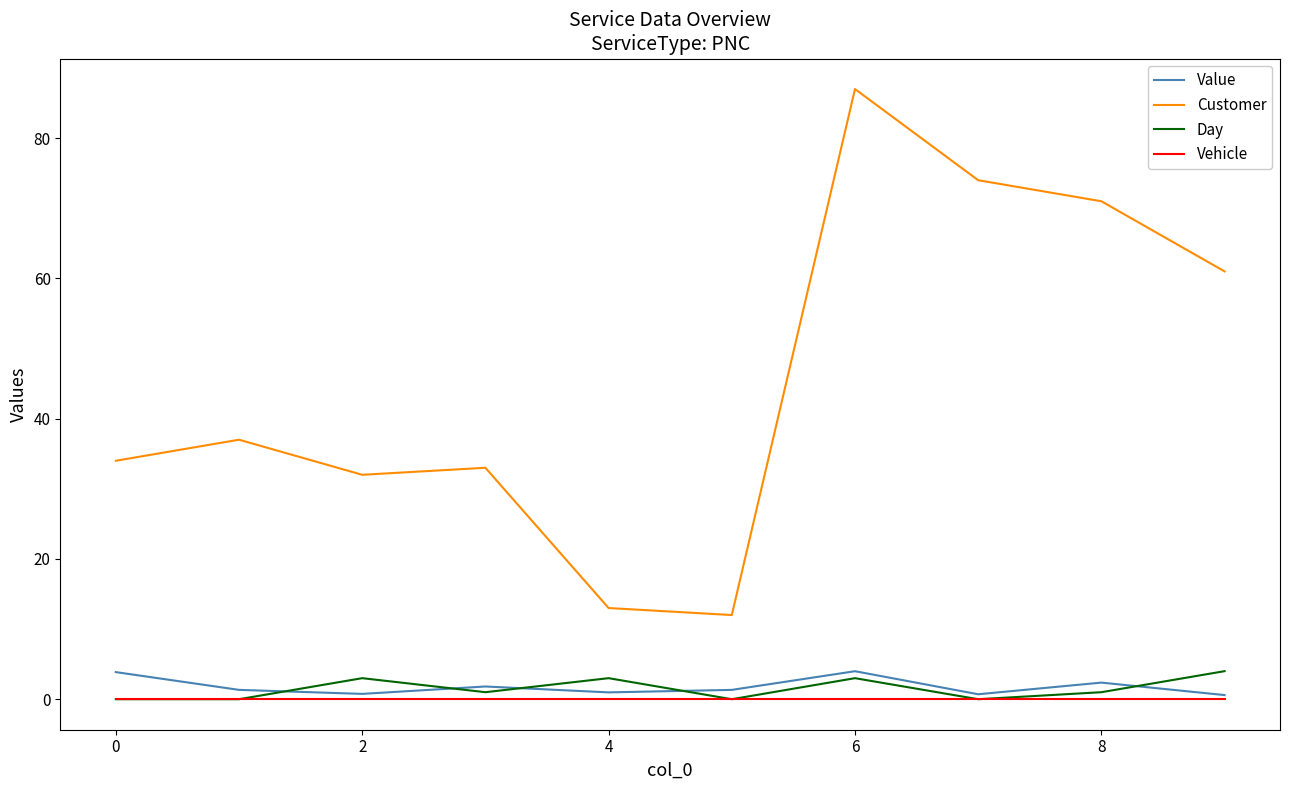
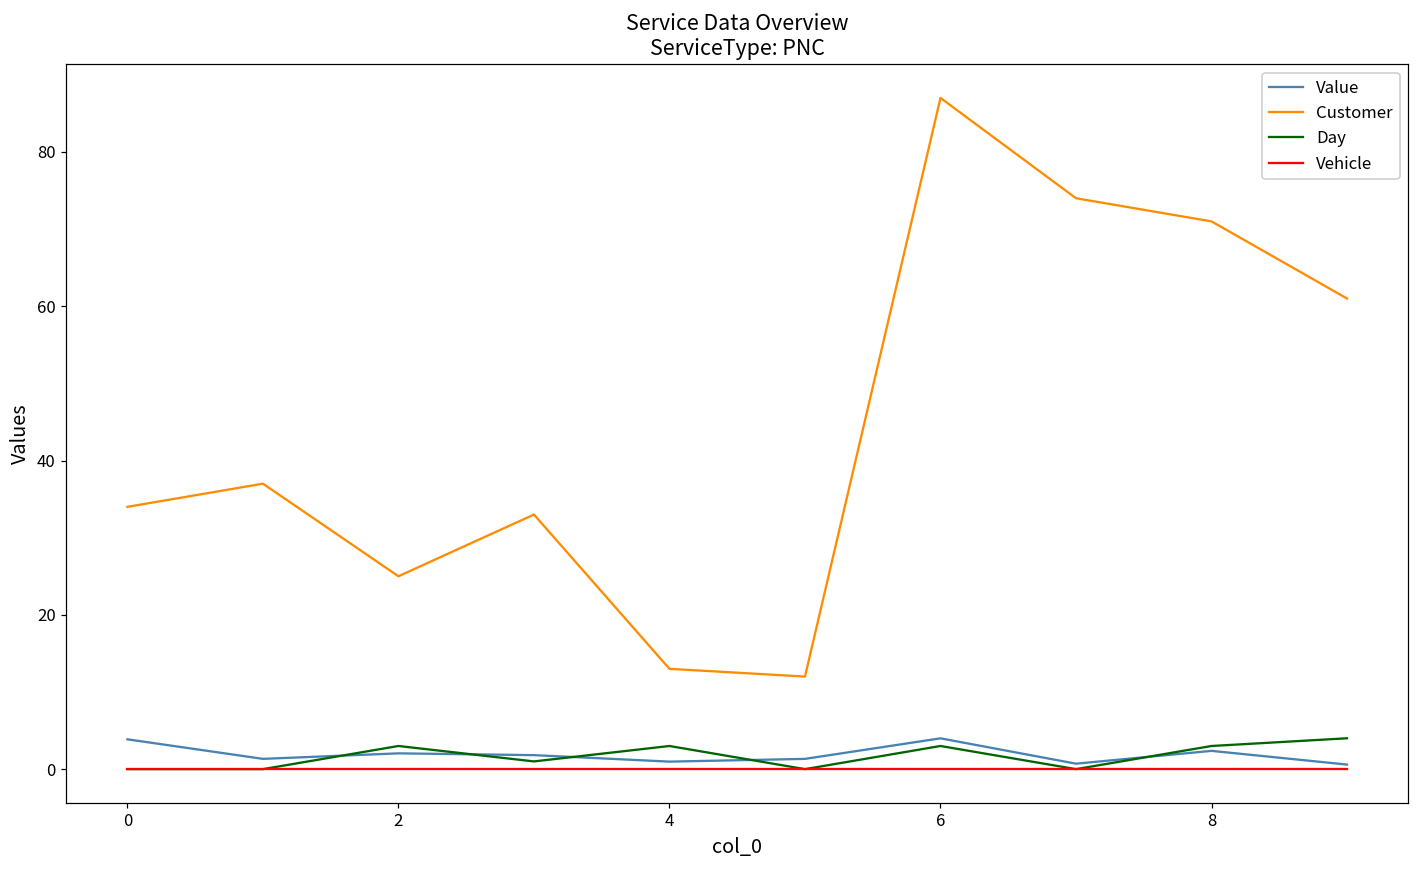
Value, 2: 1 -> 2
Customer, 2: 32 -> 25
Day, 8: 1 -> 3
